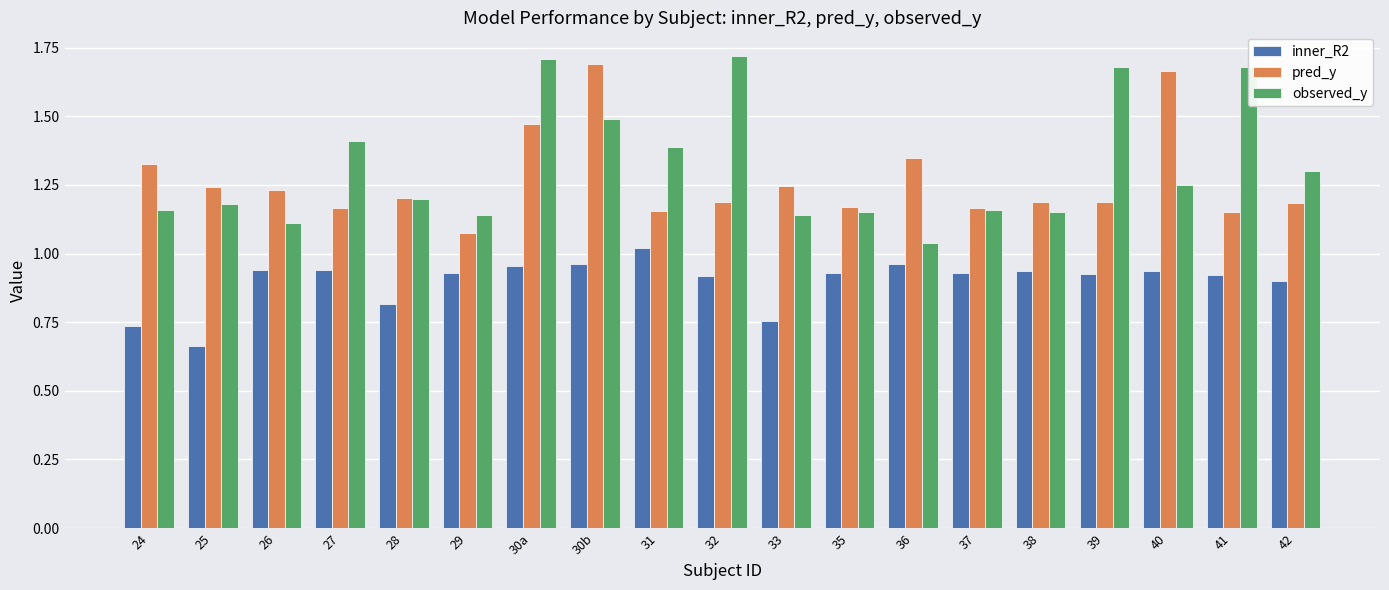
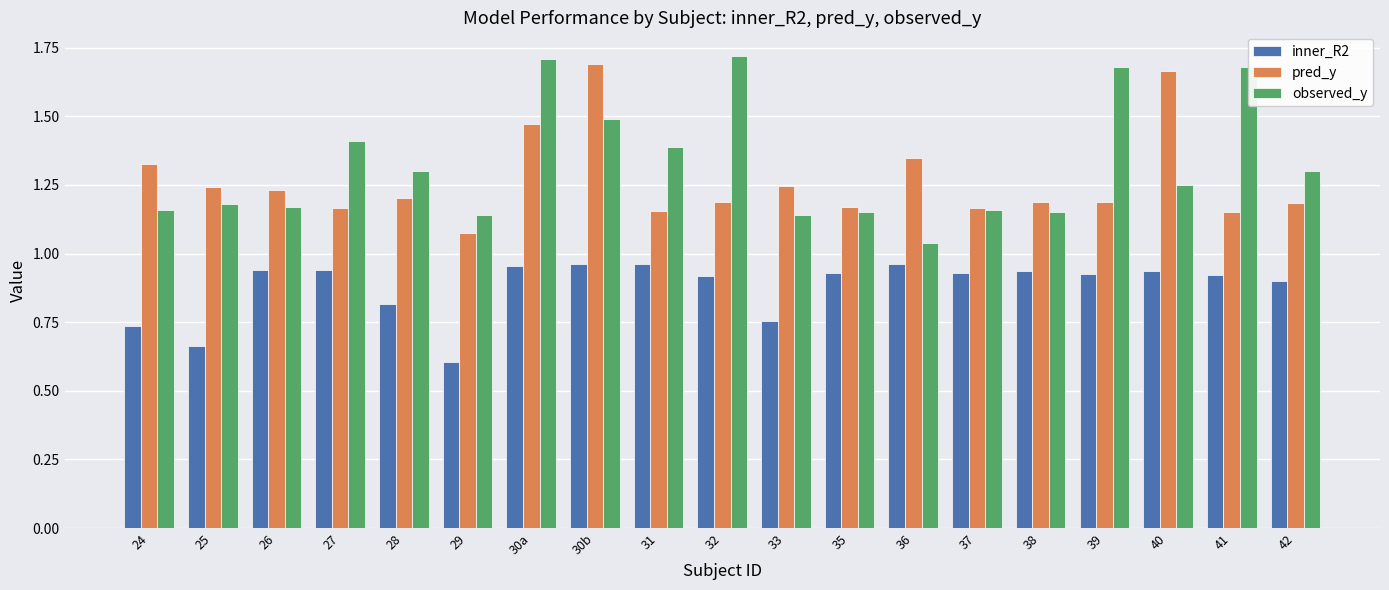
observed_y, 26: 1.11 -> 1.17
observed_y, 28: 1.2 -> 1.3
inner_R2, 29: 0.93 -> 0.61
inner_R2, 31: 1.02 -> 0.96
